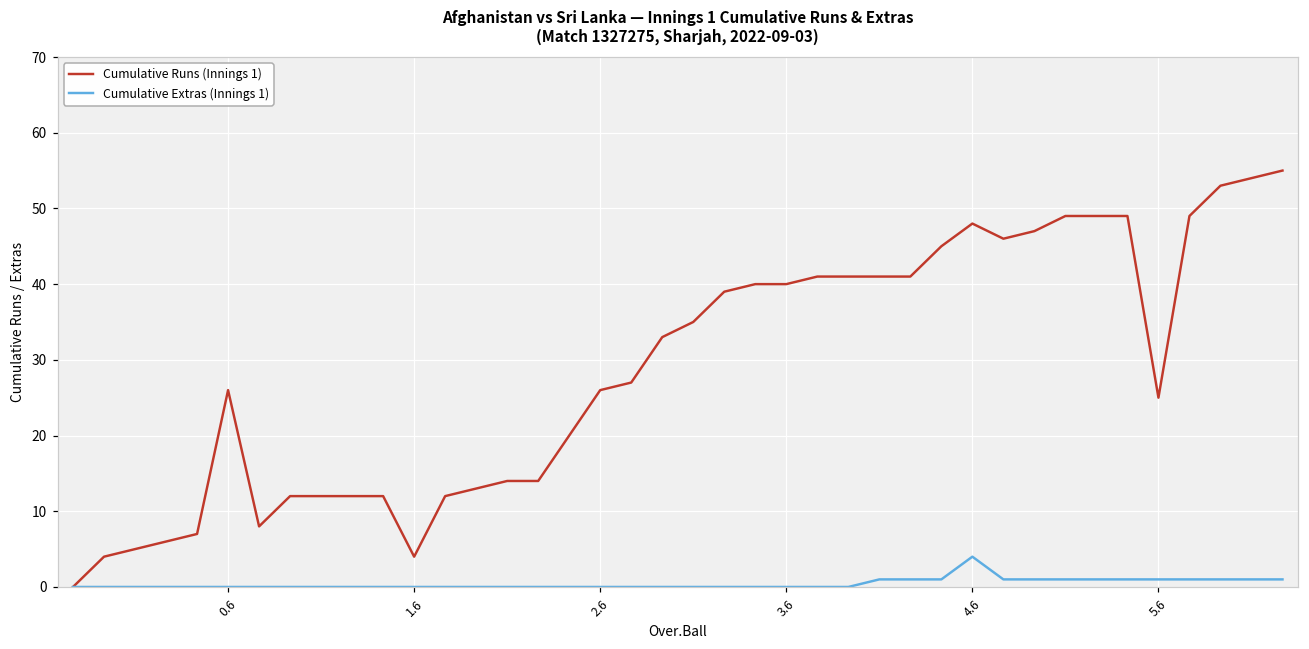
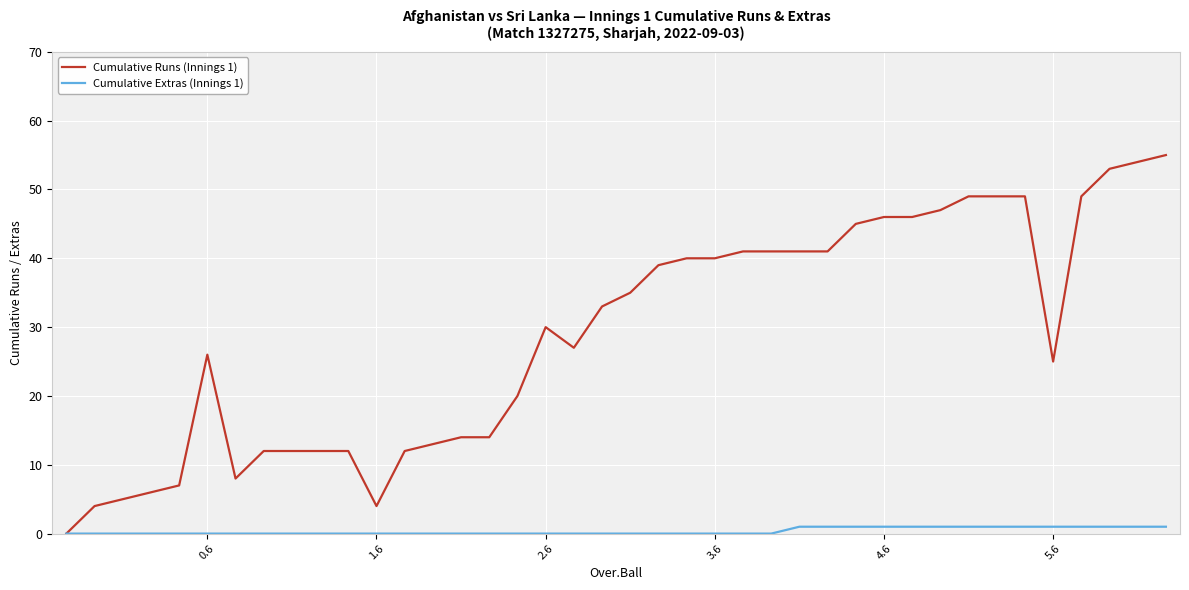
Cumulative Runs (Innings 1), 2.6: 26 -> 30
Cumulative Runs (Innings 1), 4.6: 48 -> 46
Cumulative Extras (Innings 1), 4.6: 4 -> 1
